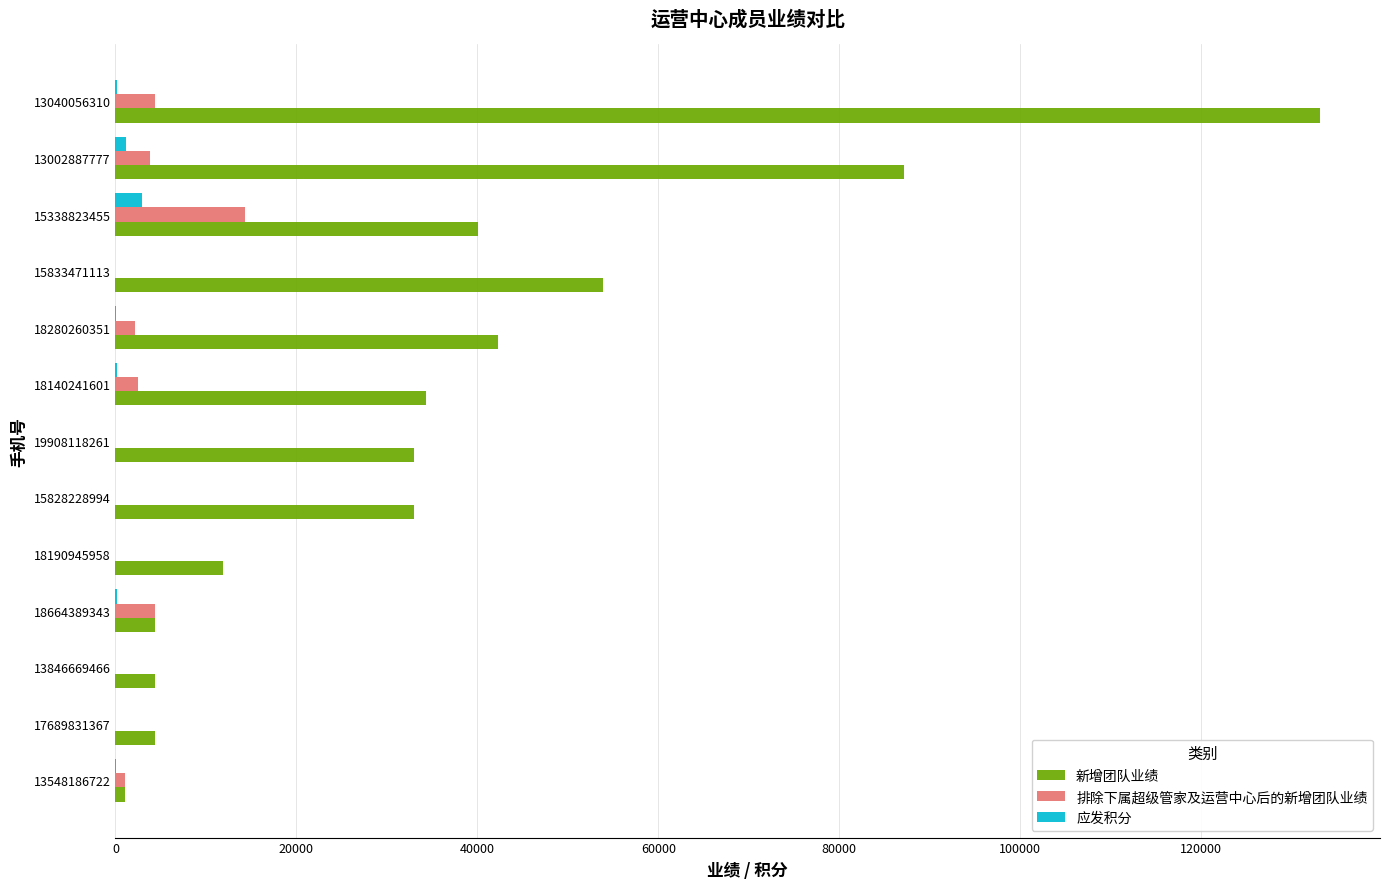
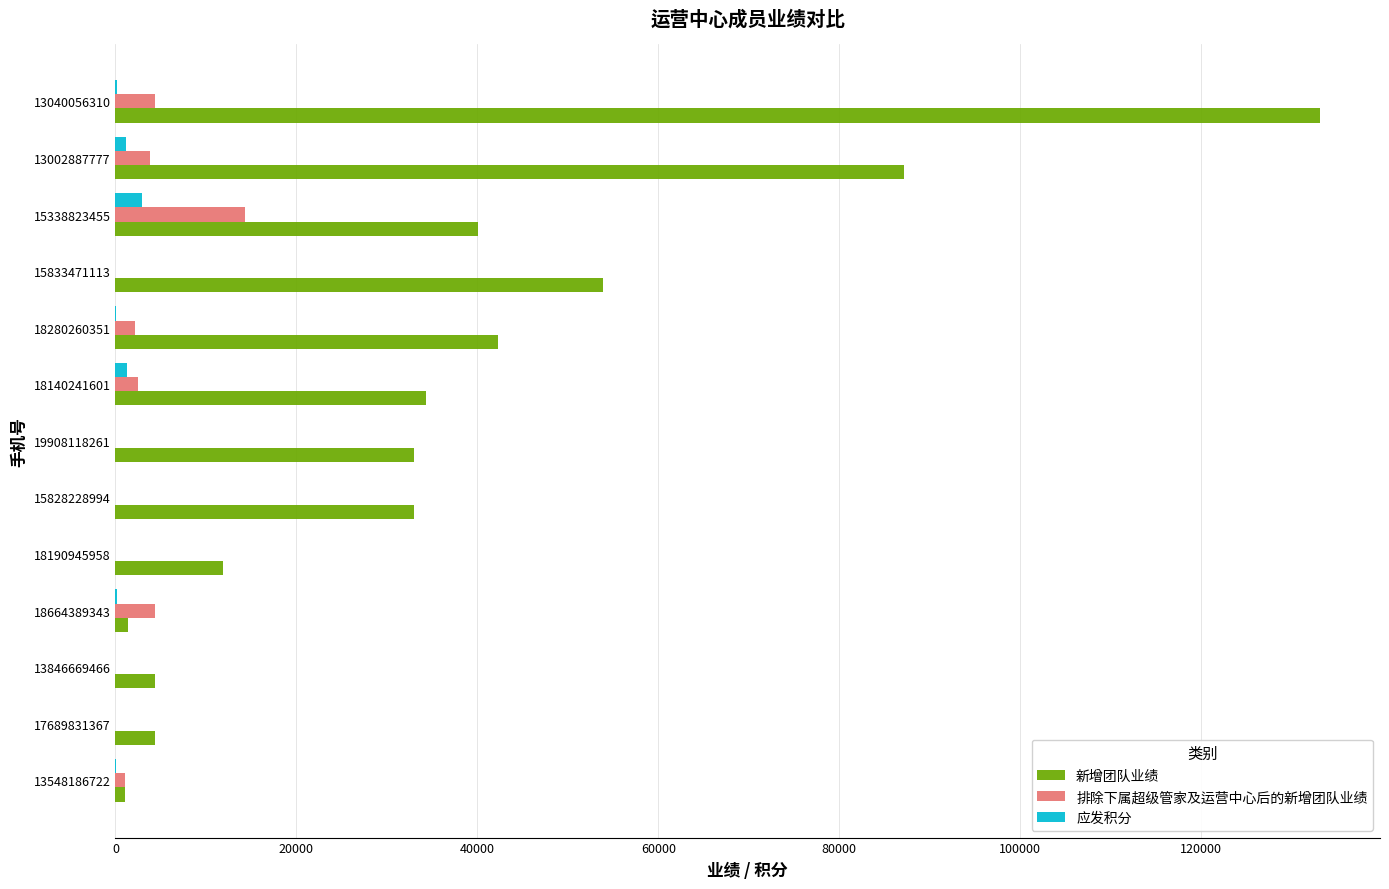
应发积分, 18140241601: 0 -> 1000
新增团队业绩, 18664389343: 4000 -> 1000
